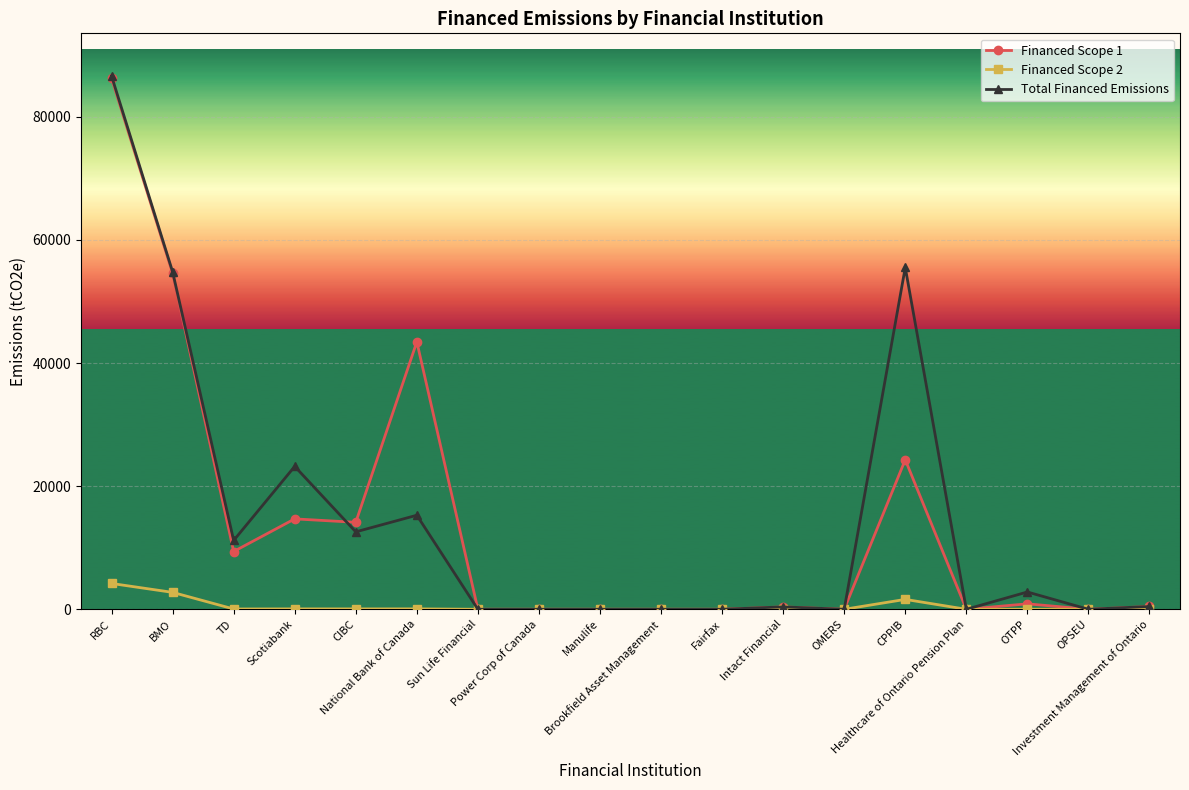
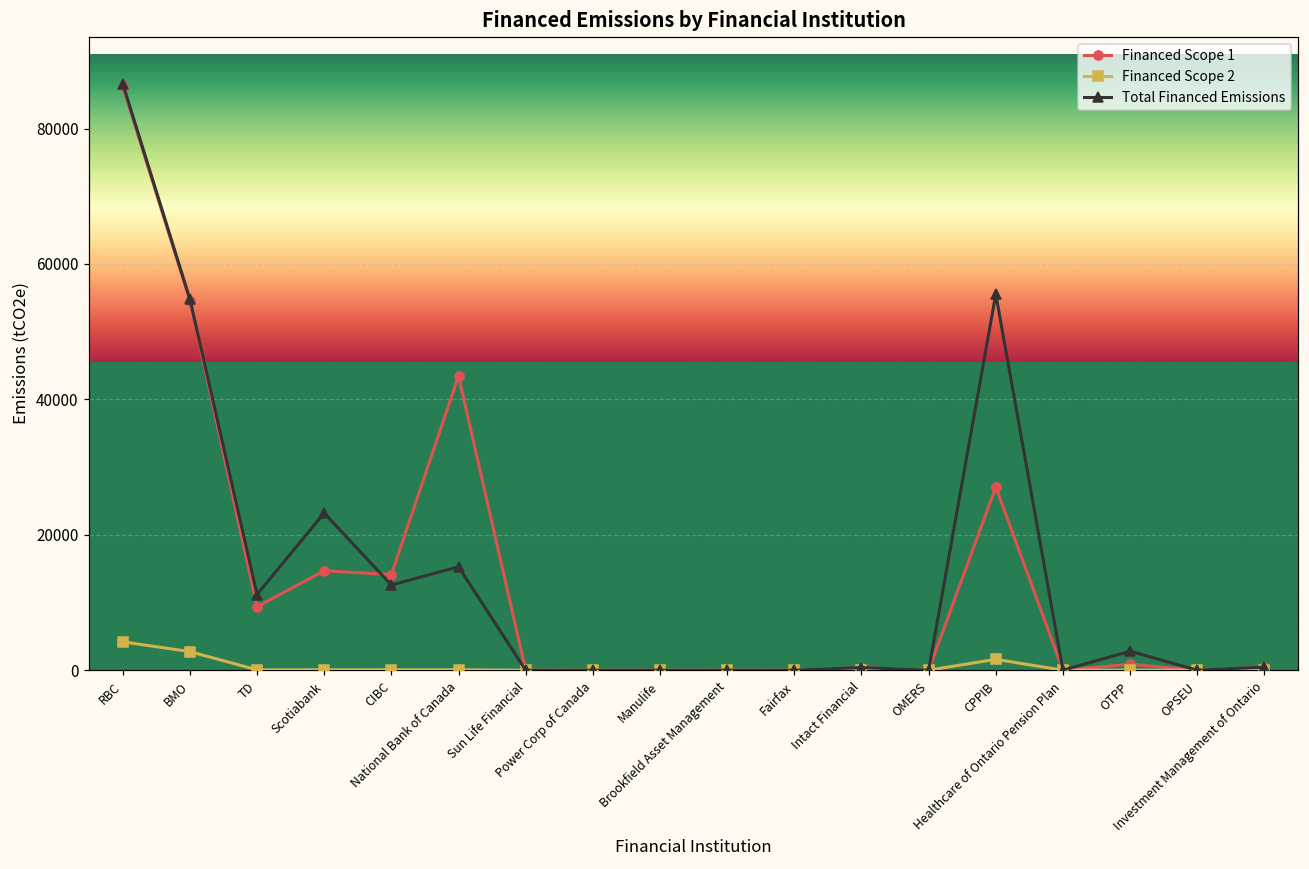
Financed Scope 1, CPPIB: 24000 -> 27000
